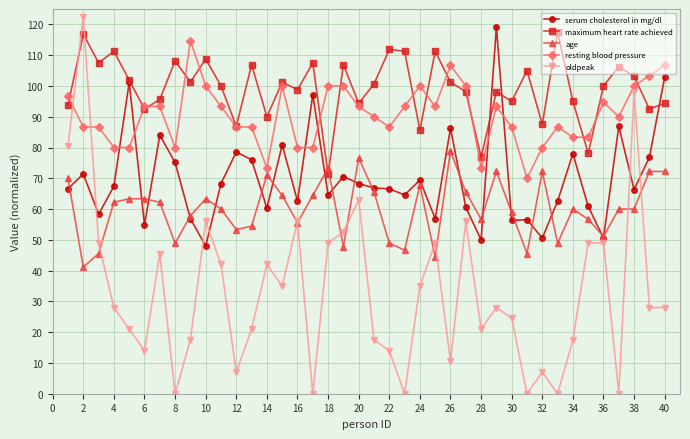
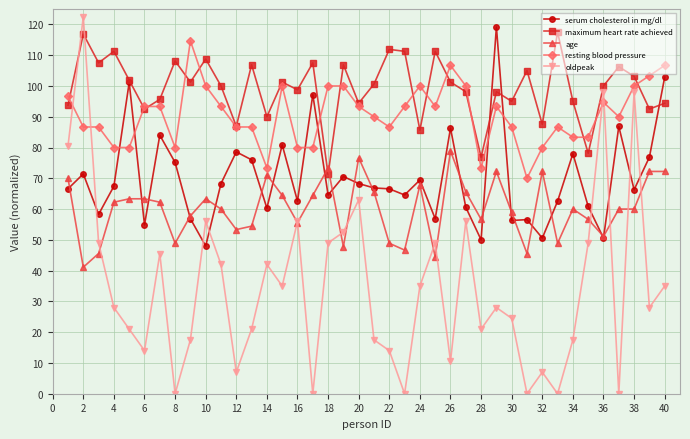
oldpeak, 36: 49 -> 98
oldpeak, 40: 28 -> 35
